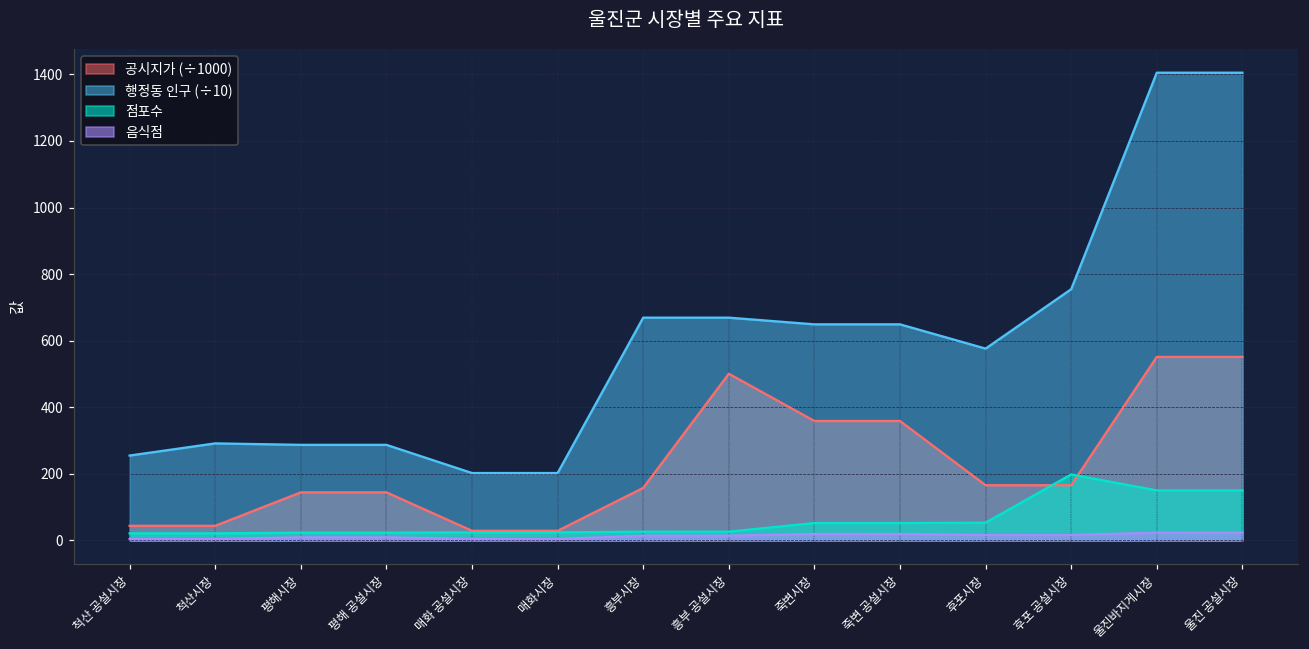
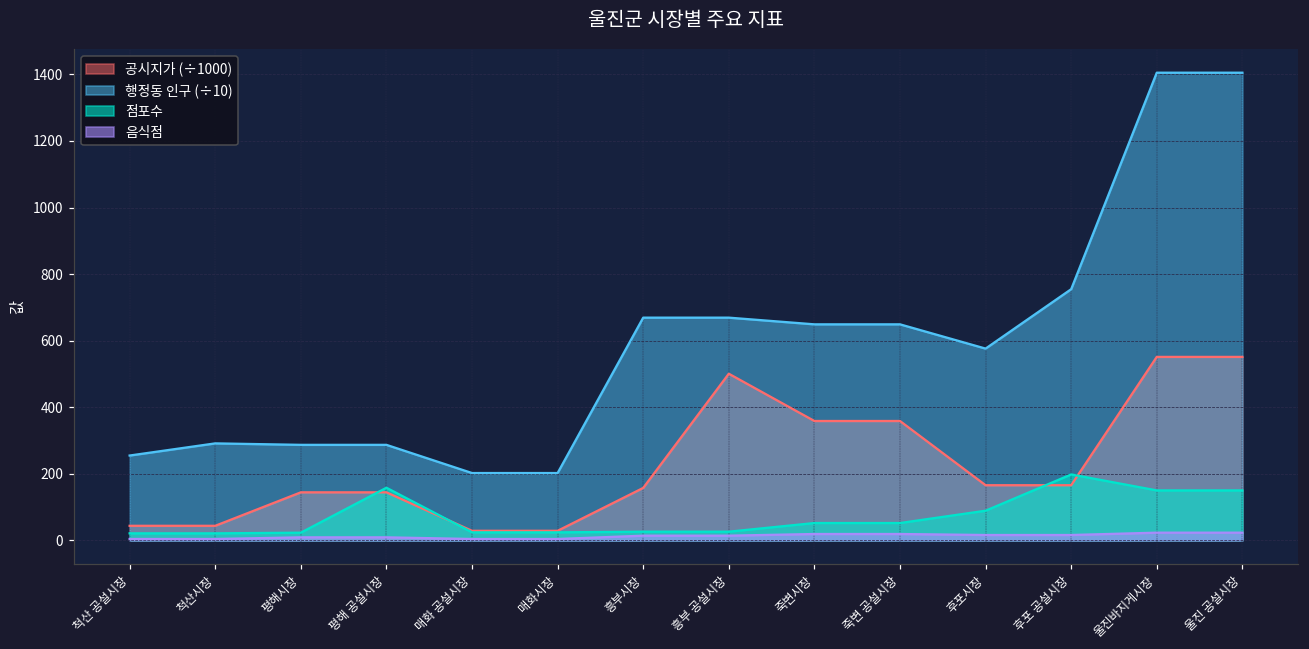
점포수, 평해 공설시장: 20 -> 160
점포수, 후포시장: 50 -> 90
